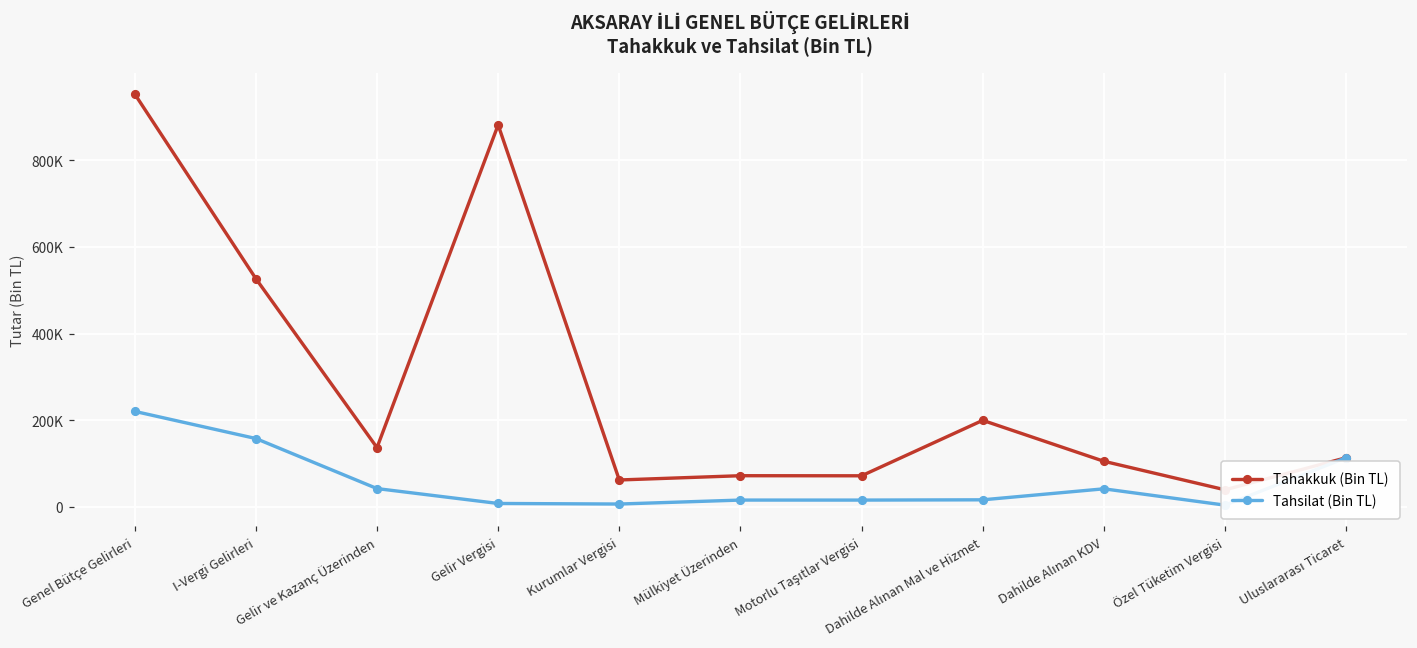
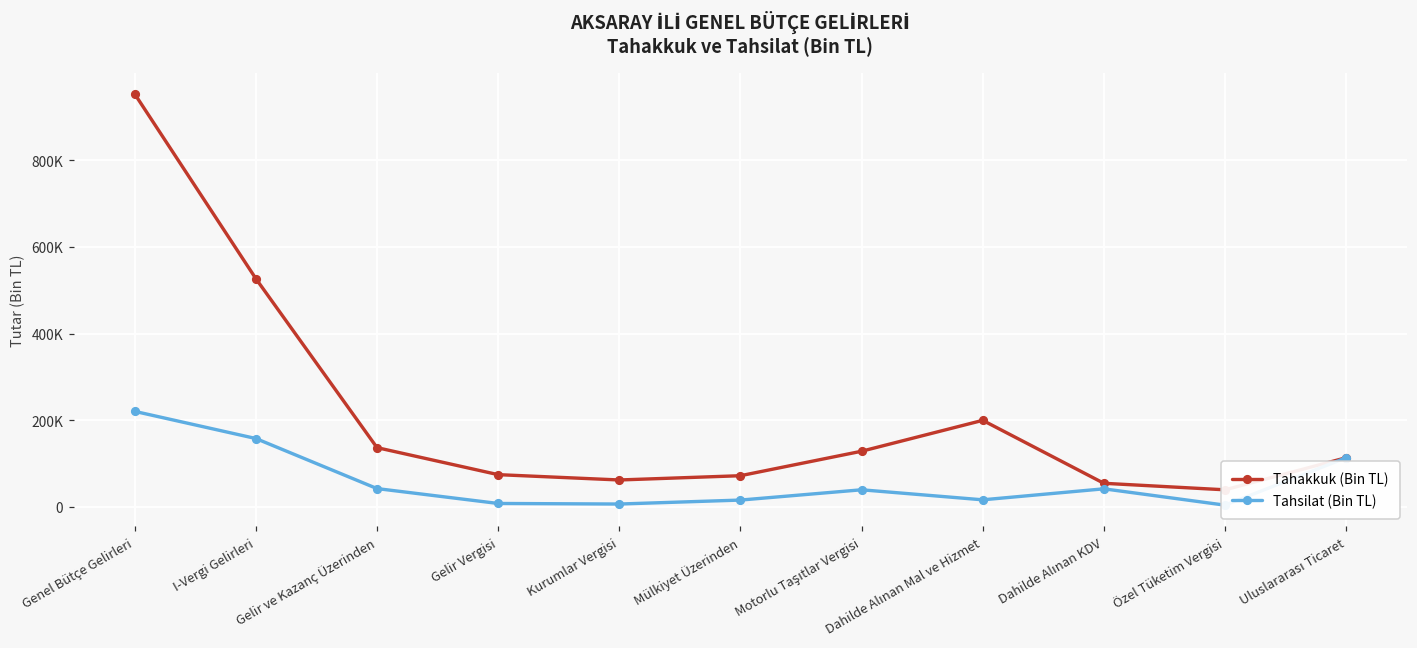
Tahakkuk (Bin TL), Gelir Vergisi: 880000 -> 70000
Tahakkuk (Bin TL), Motorlu Taşıtlar Vergisi: 70000 -> 130000
Tahsilat (Bin TL), Motorlu Taşıtlar Vergisi: 20000 -> 40000
Tahakkuk (Bin TL), Dahilde Alınan KDV: 110000 -> 50000
